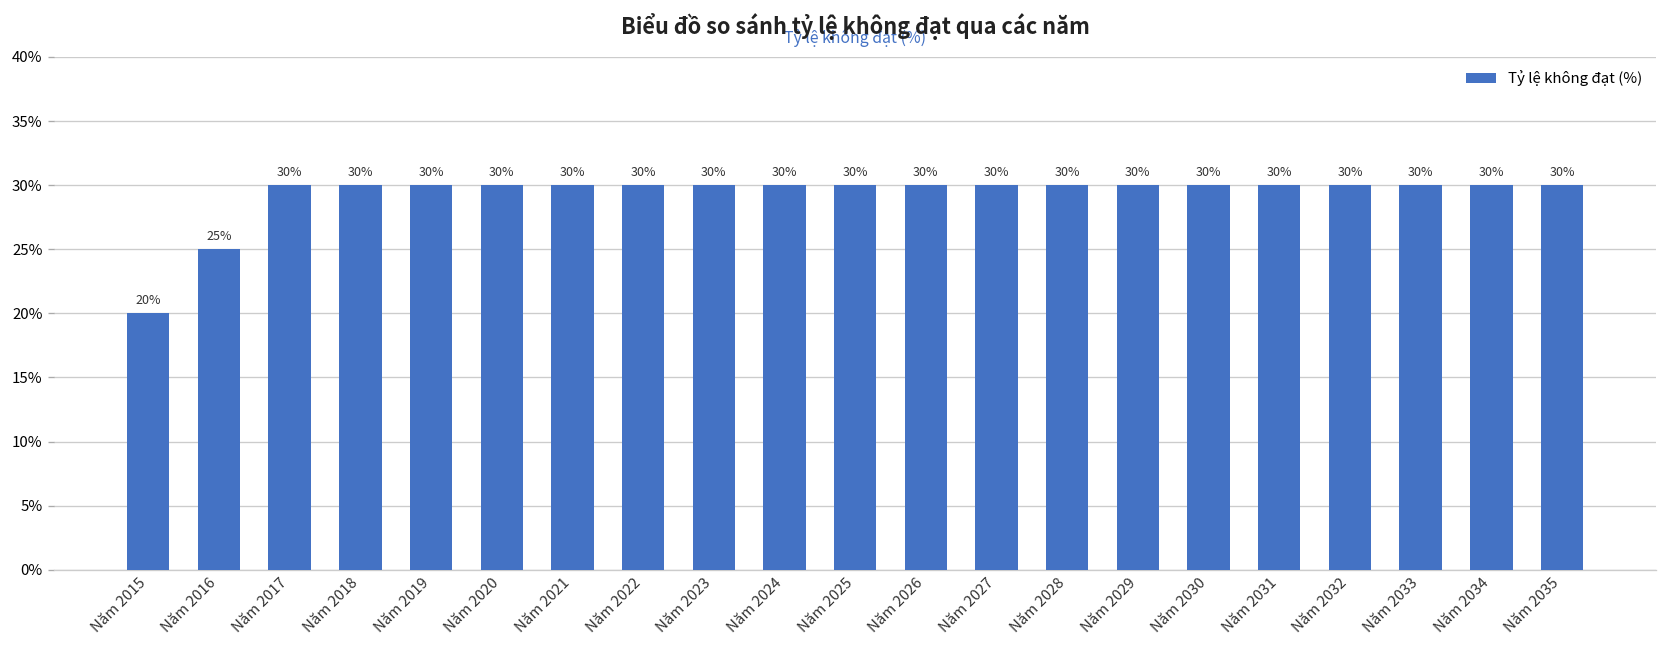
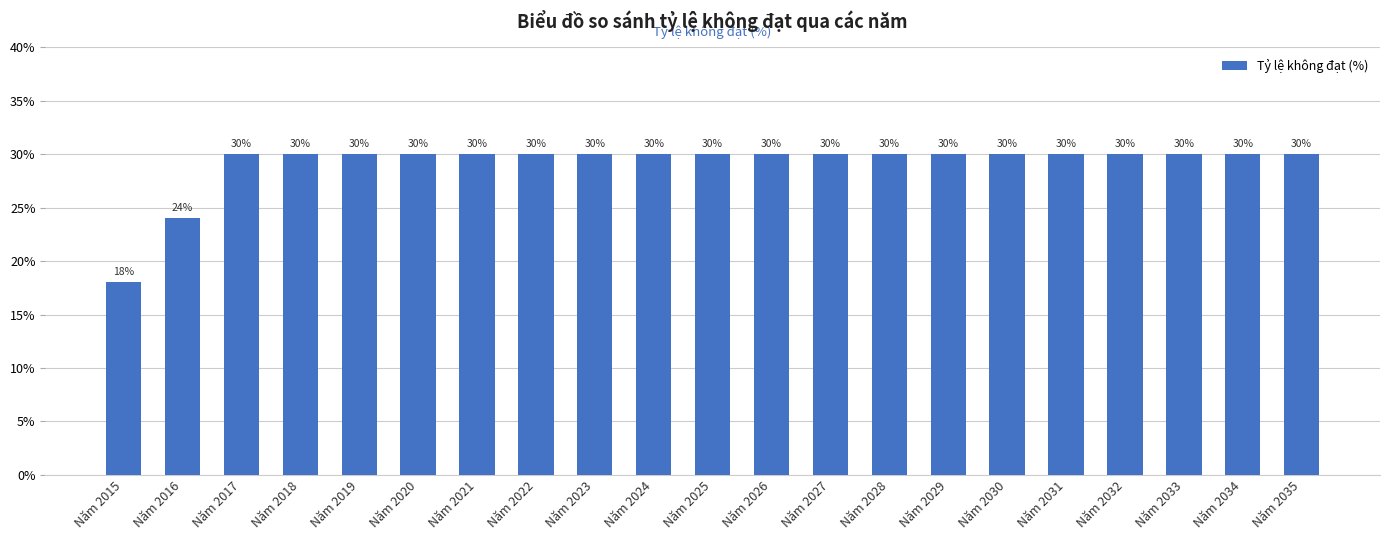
Năm 2015: 20% -> 18%
Năm 2016: 25% -> 24%
